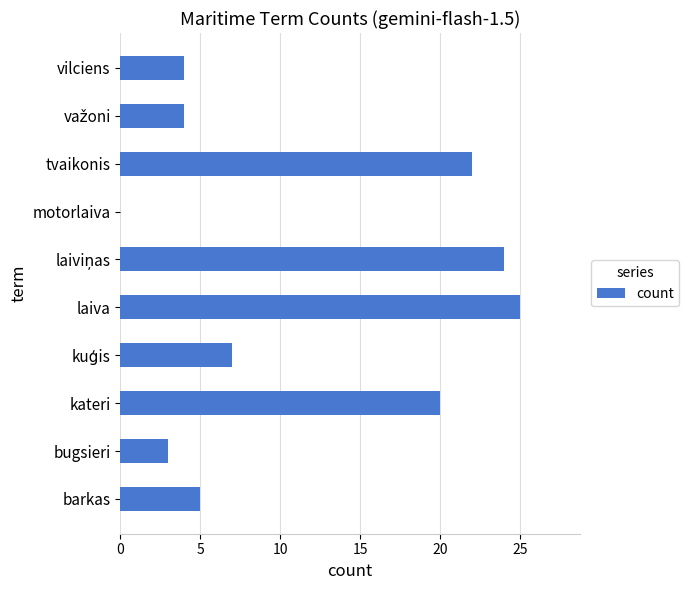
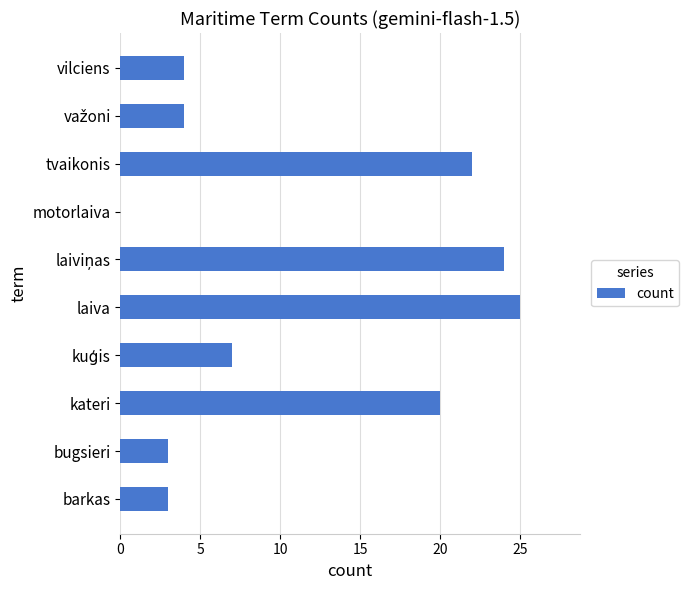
barkas: 5 -> 3
